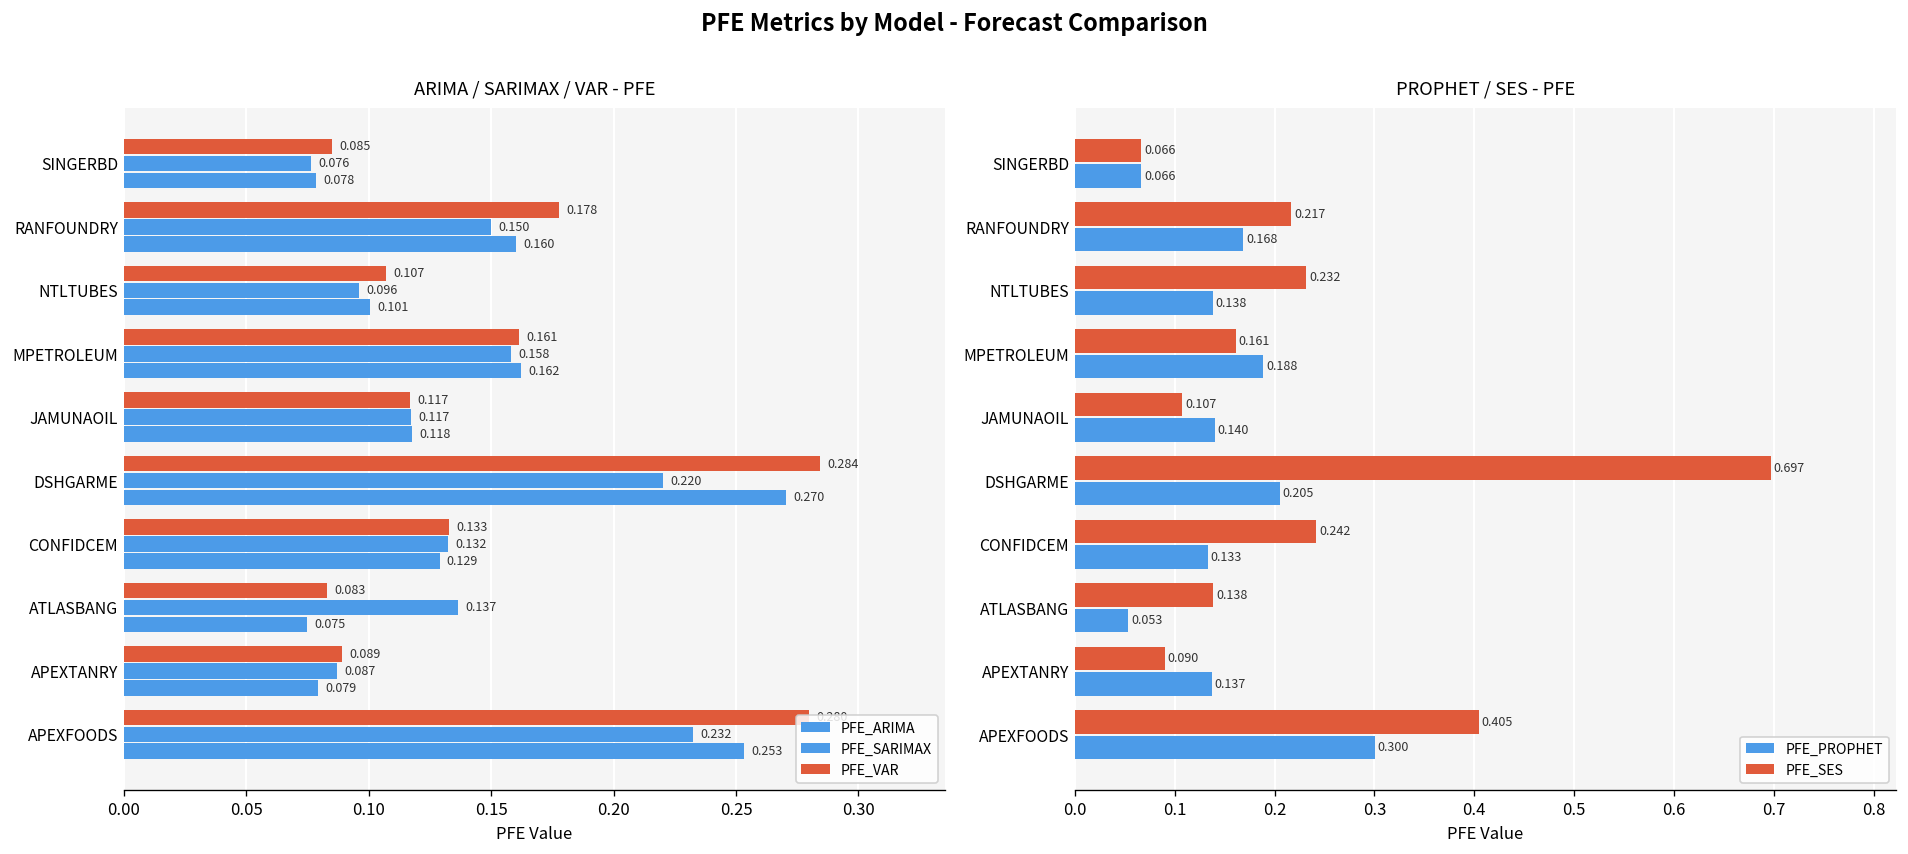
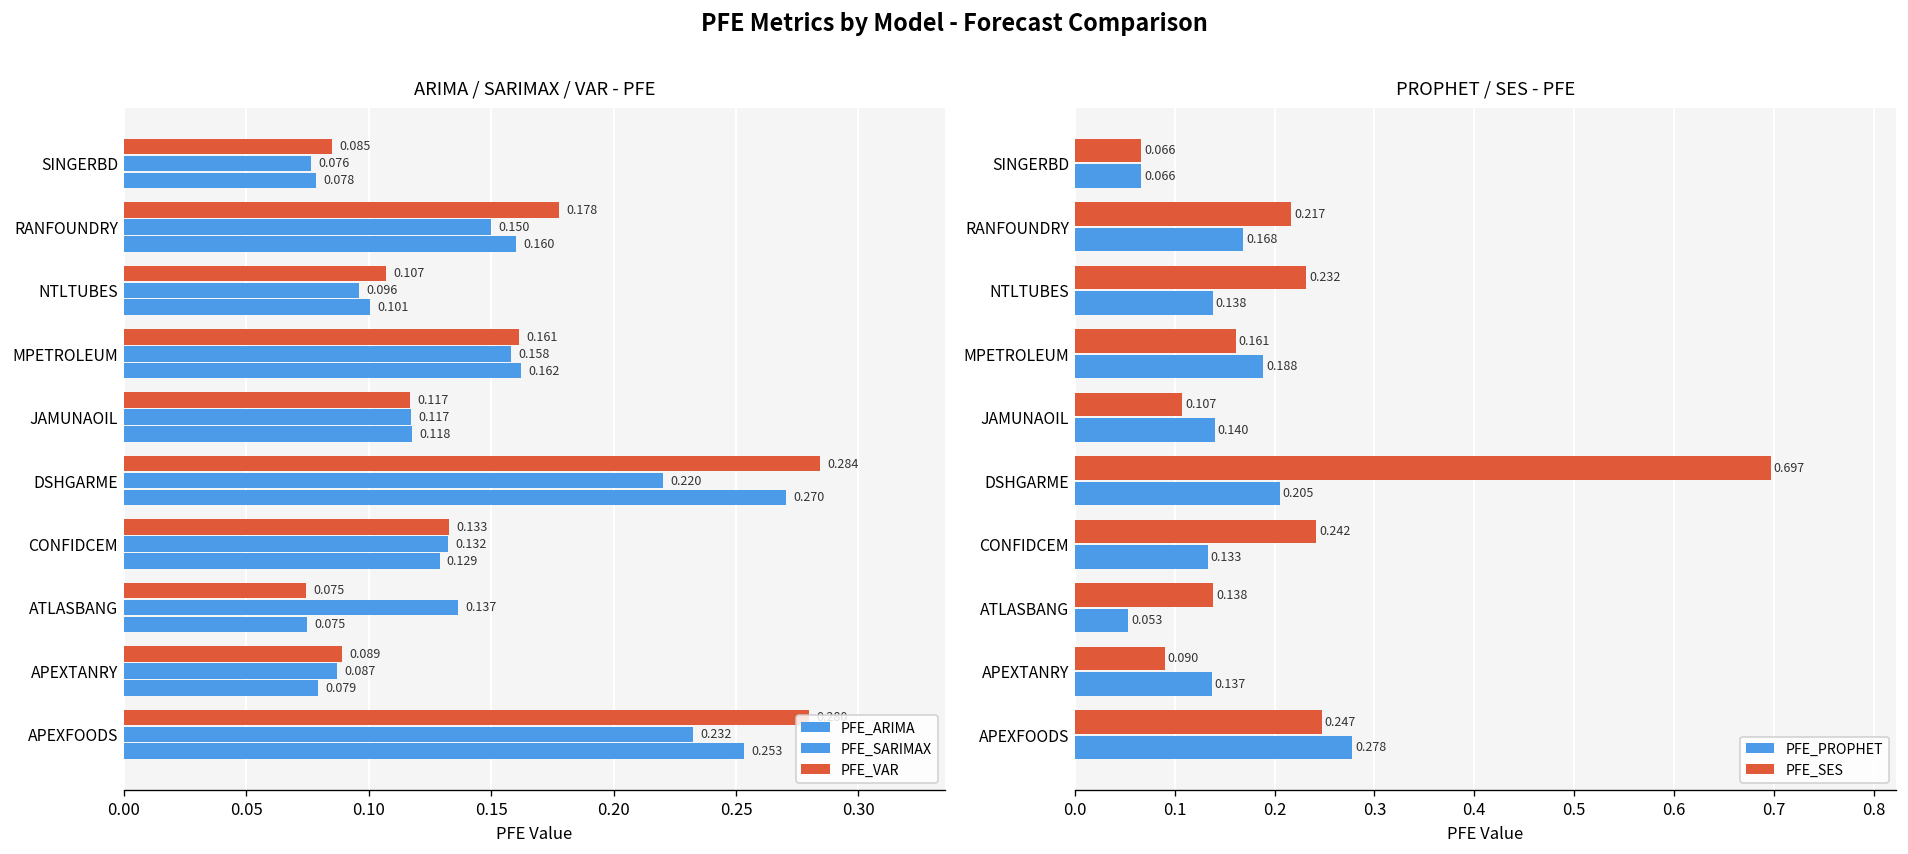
ARIMA / SARIMAX / VAR - PFE, PFE_VAR, ATLASBANG: 0.083 -> 0.075
PROPHET / SES - PFE, PFE_SES, APEXFOODS: 0.405 -> 0.247
PROPHET / SES - PFE, PFE_PROPHET, APEXFOODS: 0.300 -> 0.278
